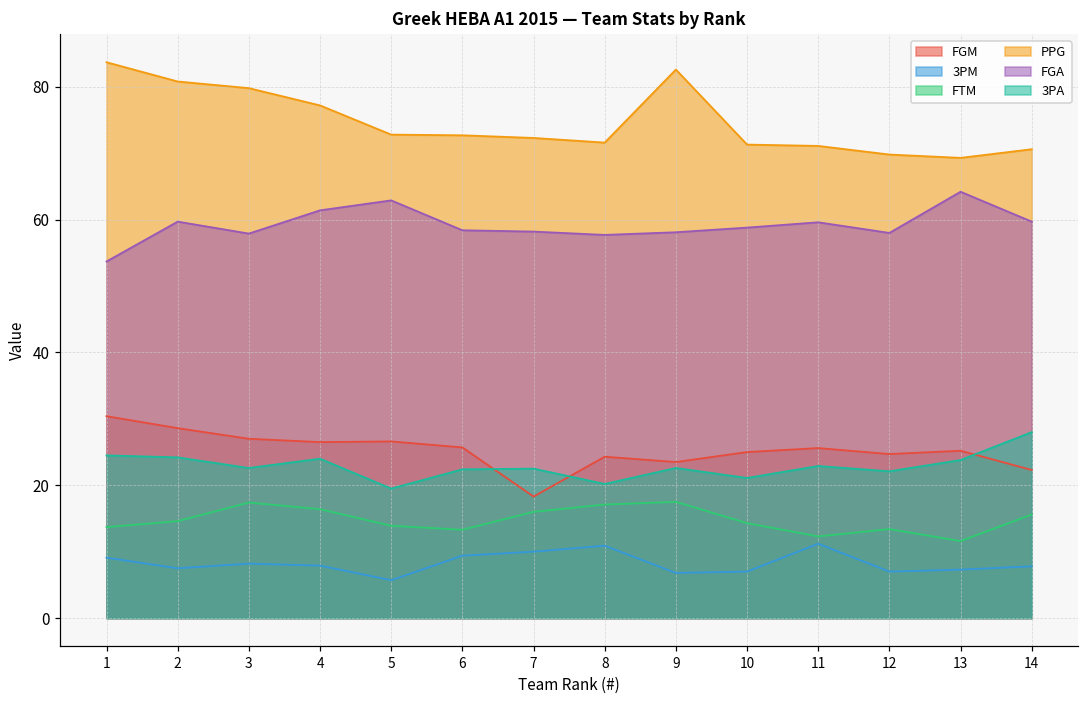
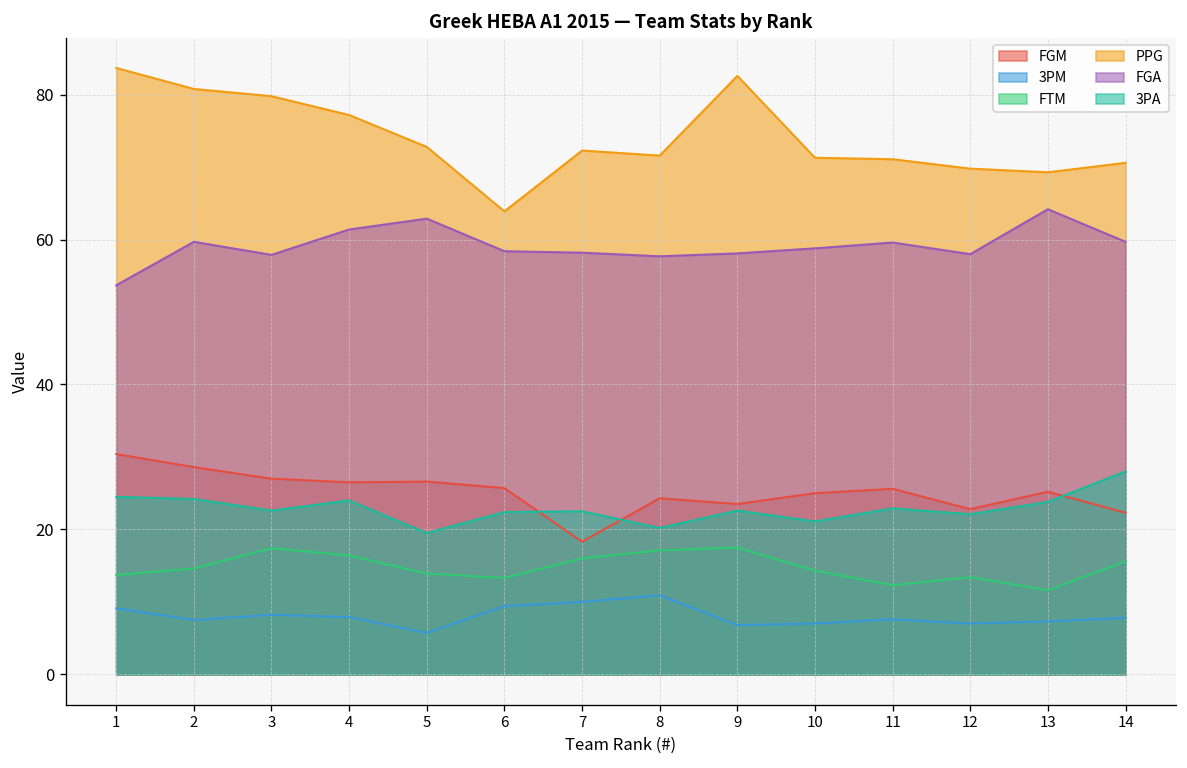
PPG, 6: 73 -> 64
3PM, 11: 11 -> 8
FGM, 12: 25 -> 23
